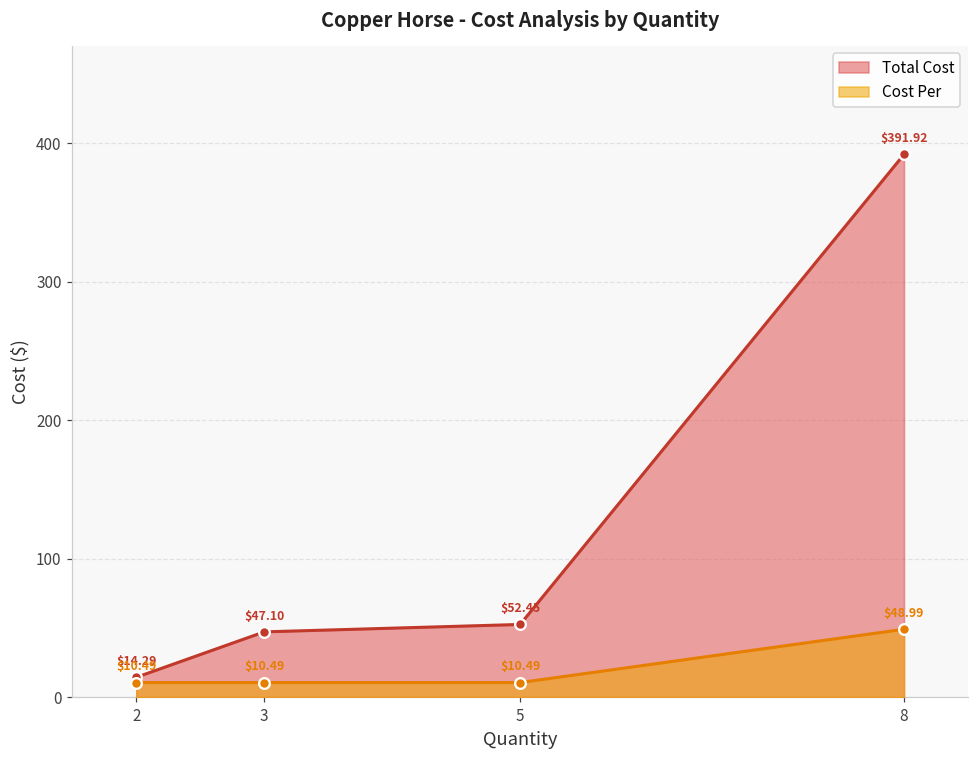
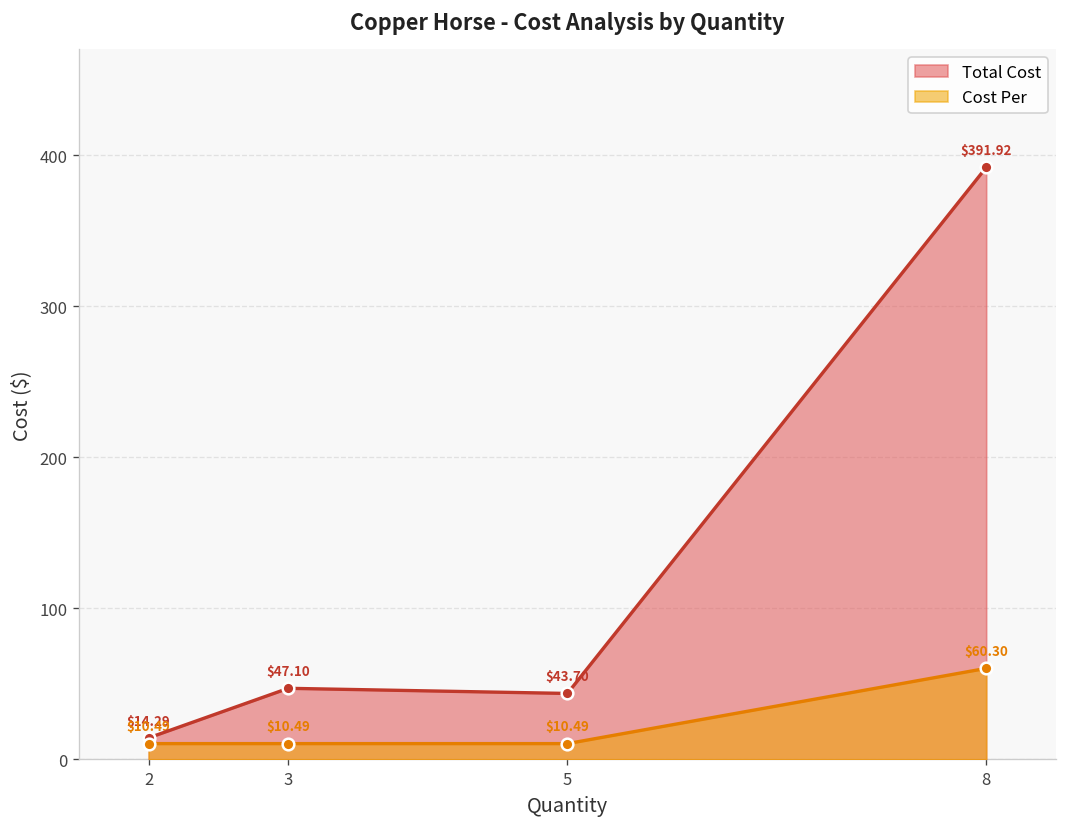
Total Cost, 5: $52.45 -> $43.70
Cost Per, 8: $48.99 -> $60.30
